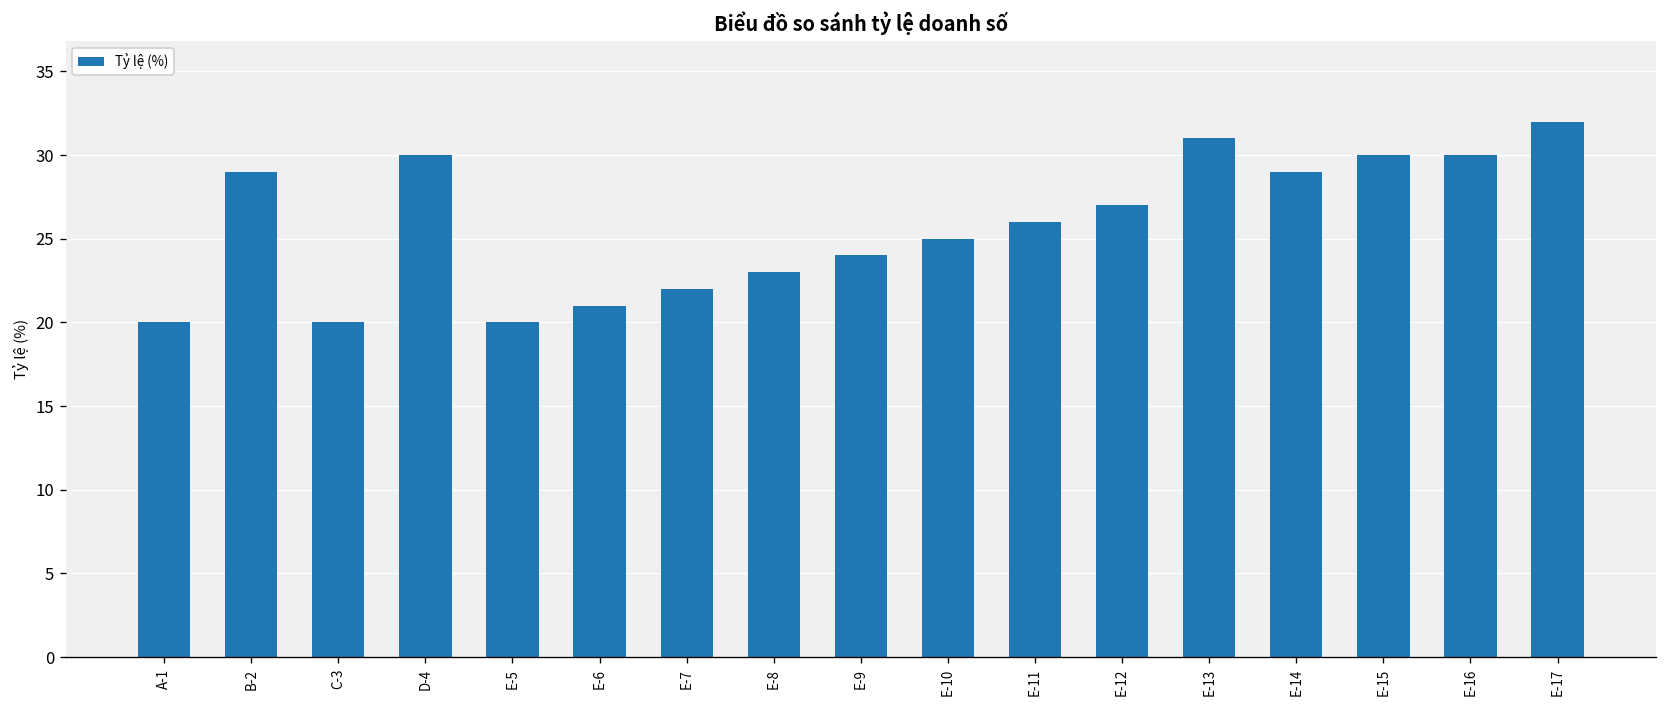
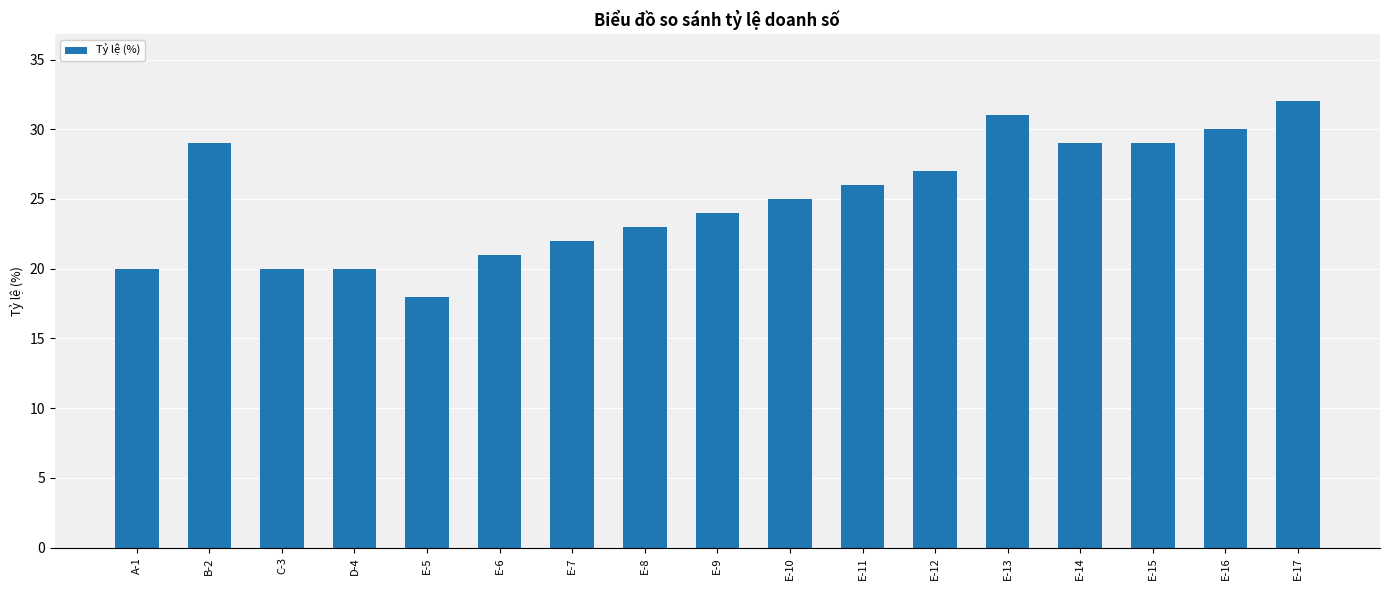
D-4: 30 -> 20
E-5: 20 -> 18
E-15: 30 -> 29
